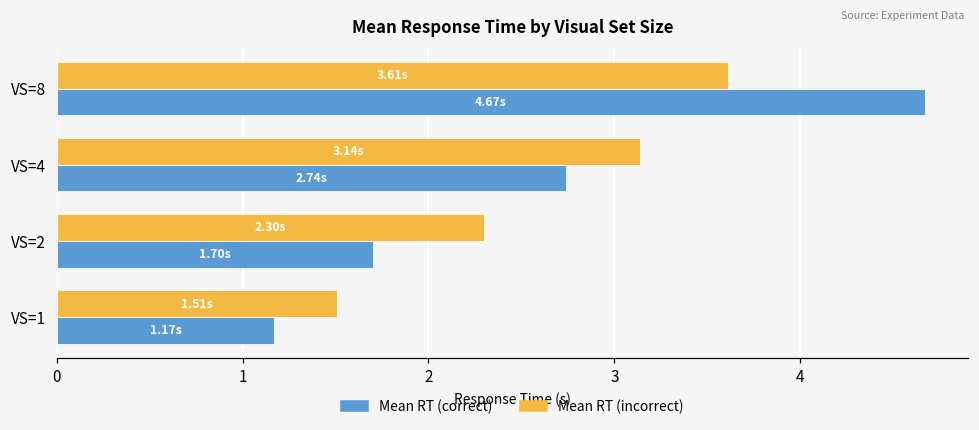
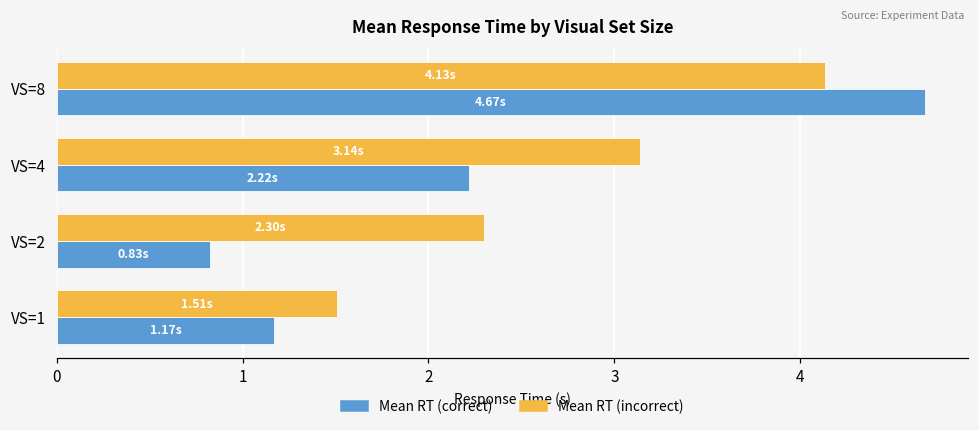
Mean RT (incorrect), VS=8: 3.61s -> 4.13s
Mean RT (correct), VS=4: 2.74s -> 2.22s
Mean RT (correct), VS=2: 1.70s -> 0.83s
